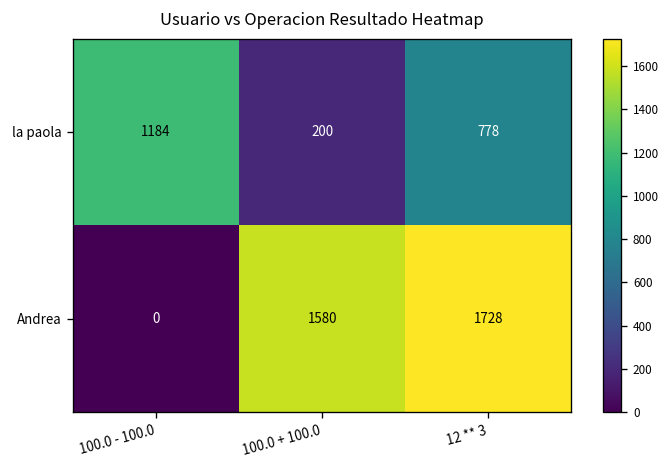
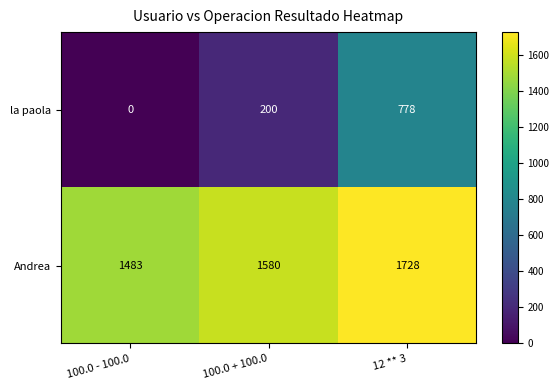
la paola, 100.0 - 100.0: 1184 -> 0
Andrea, 100.0 - 100.0: 0 -> 1483
